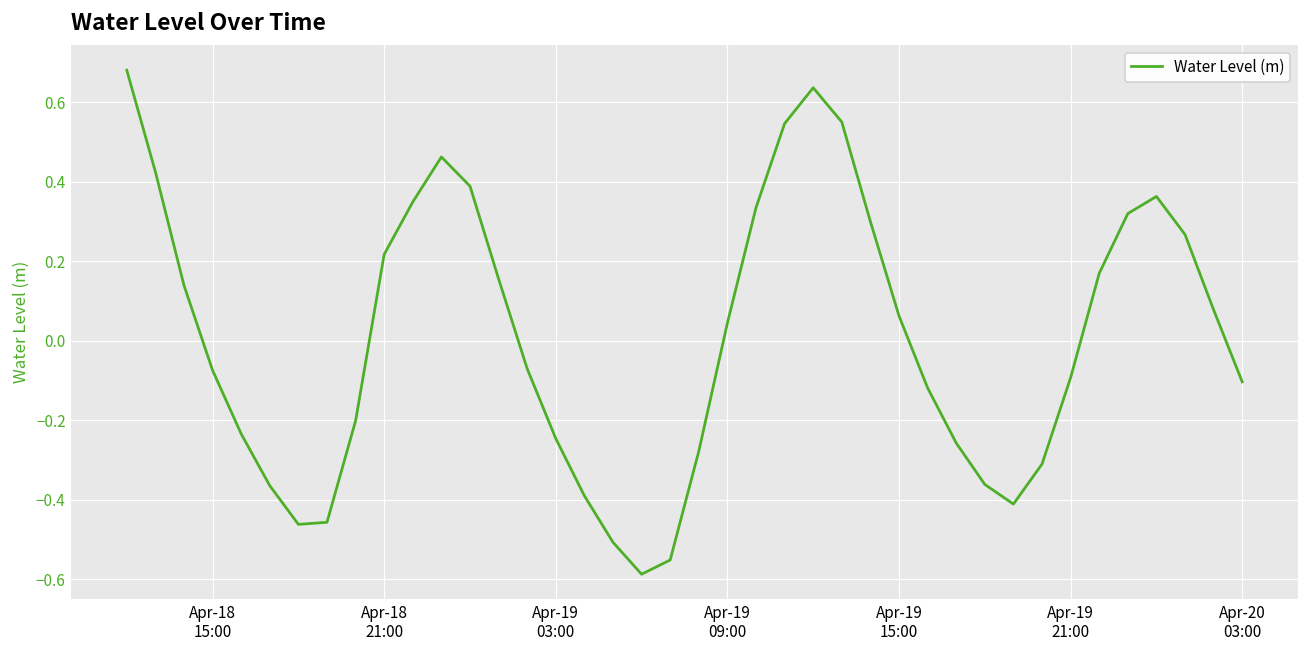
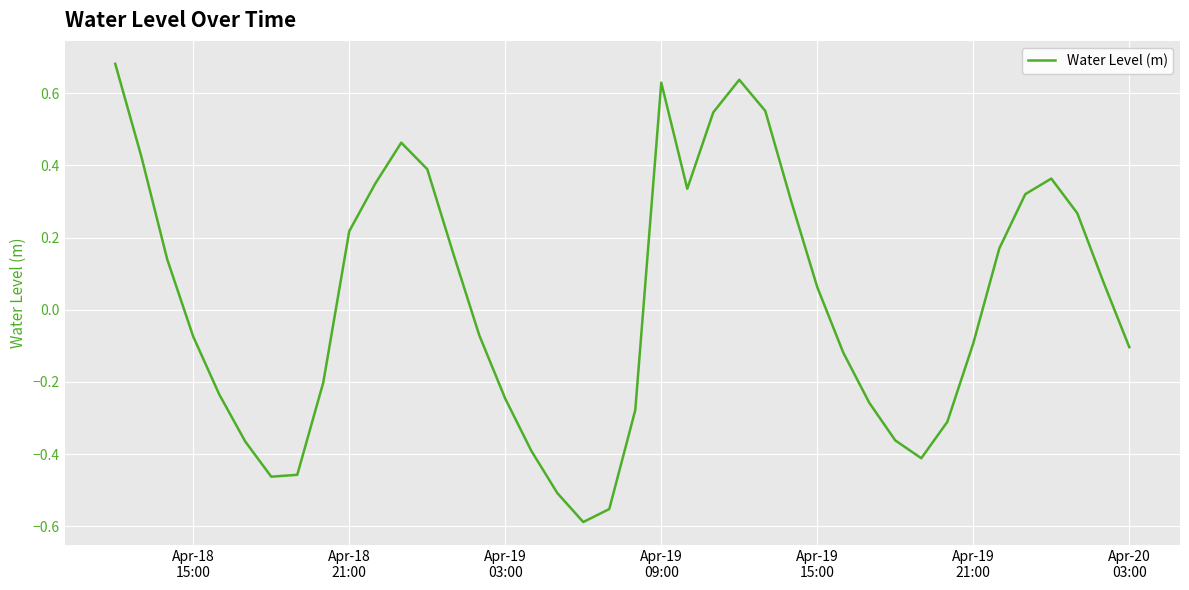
Apr-19 09:00: 0.04 -> 0.63
